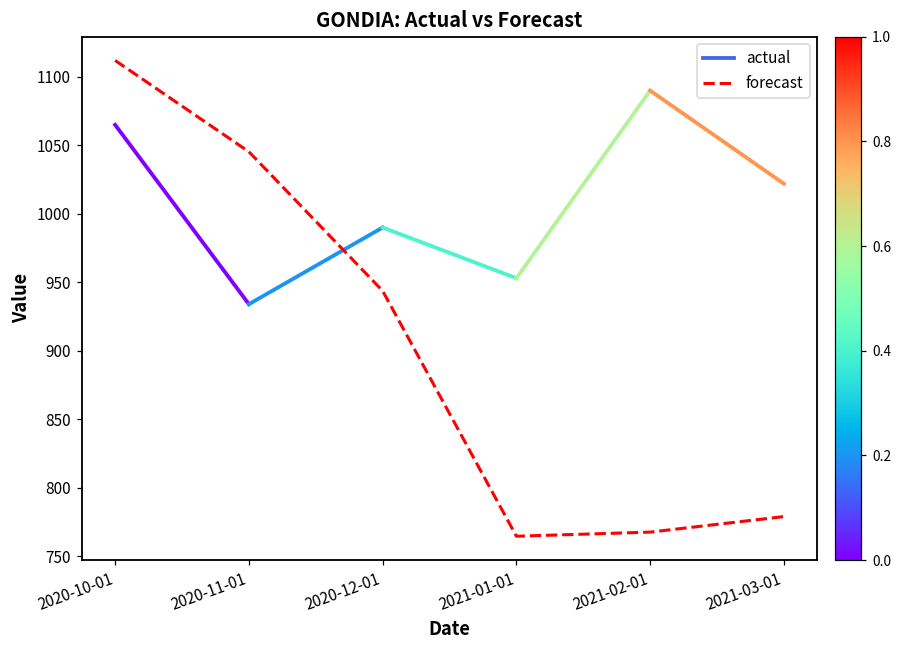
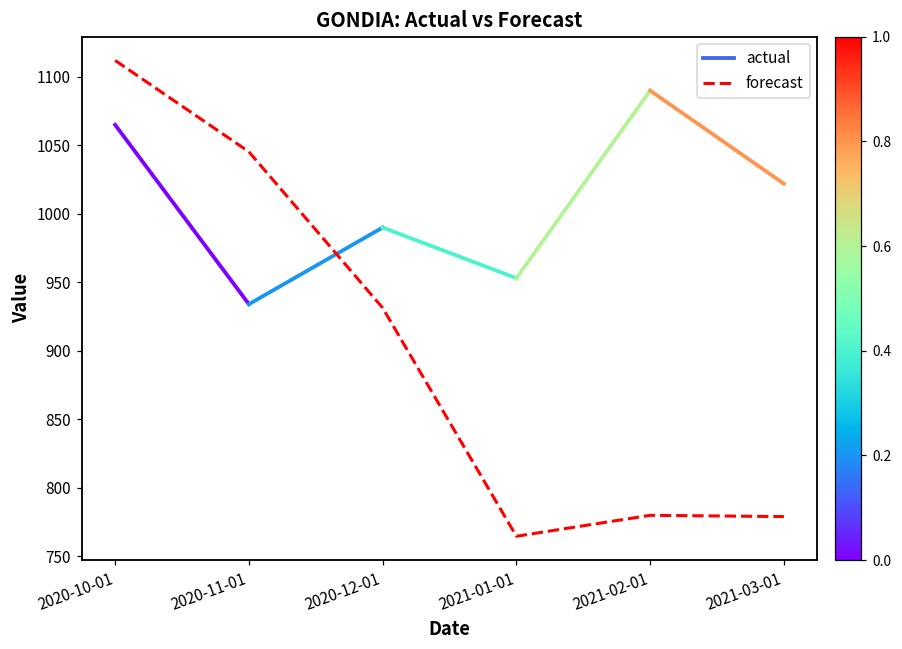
forecast, 2020-12-01: 944 -> 931
forecast, 2021-02-01: 768 -> 780
